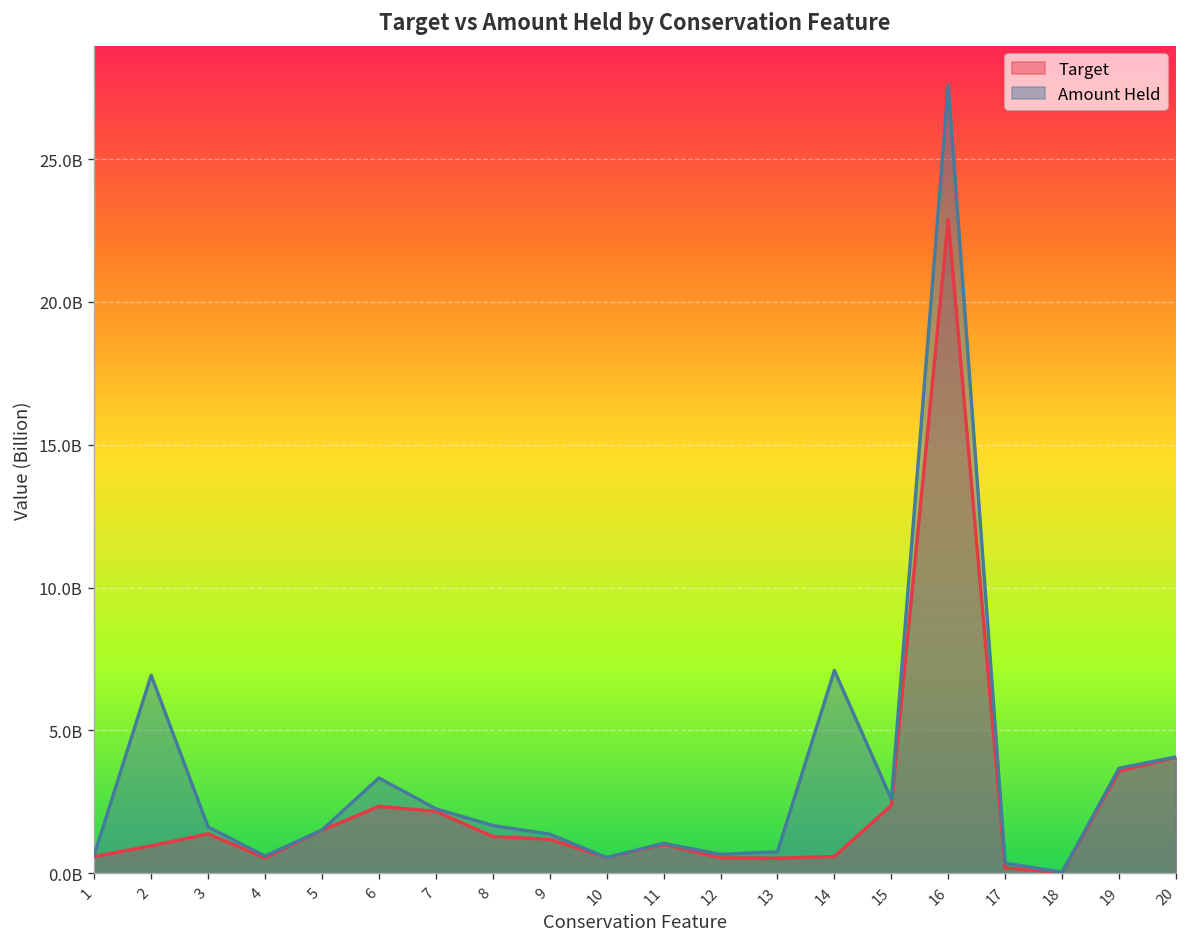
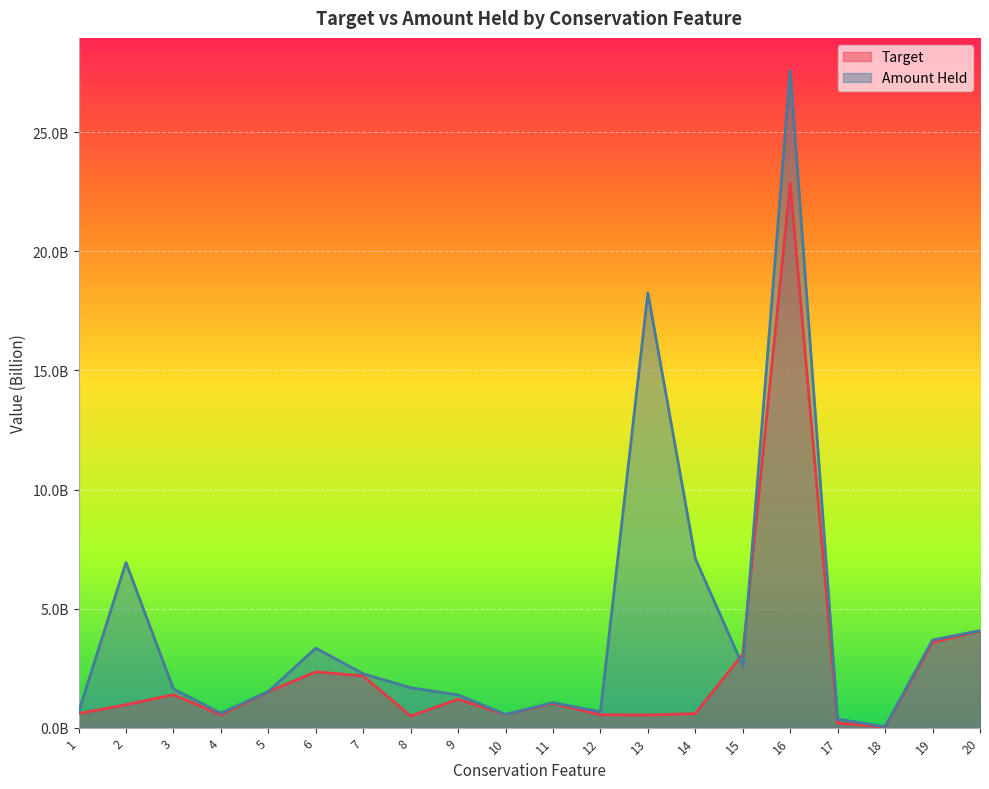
Target, 8: 1300000000 -> 500000000
Amount Held, 13: 800000000 -> 18300000000
Target, 15: 2400000000 -> 3100000000
